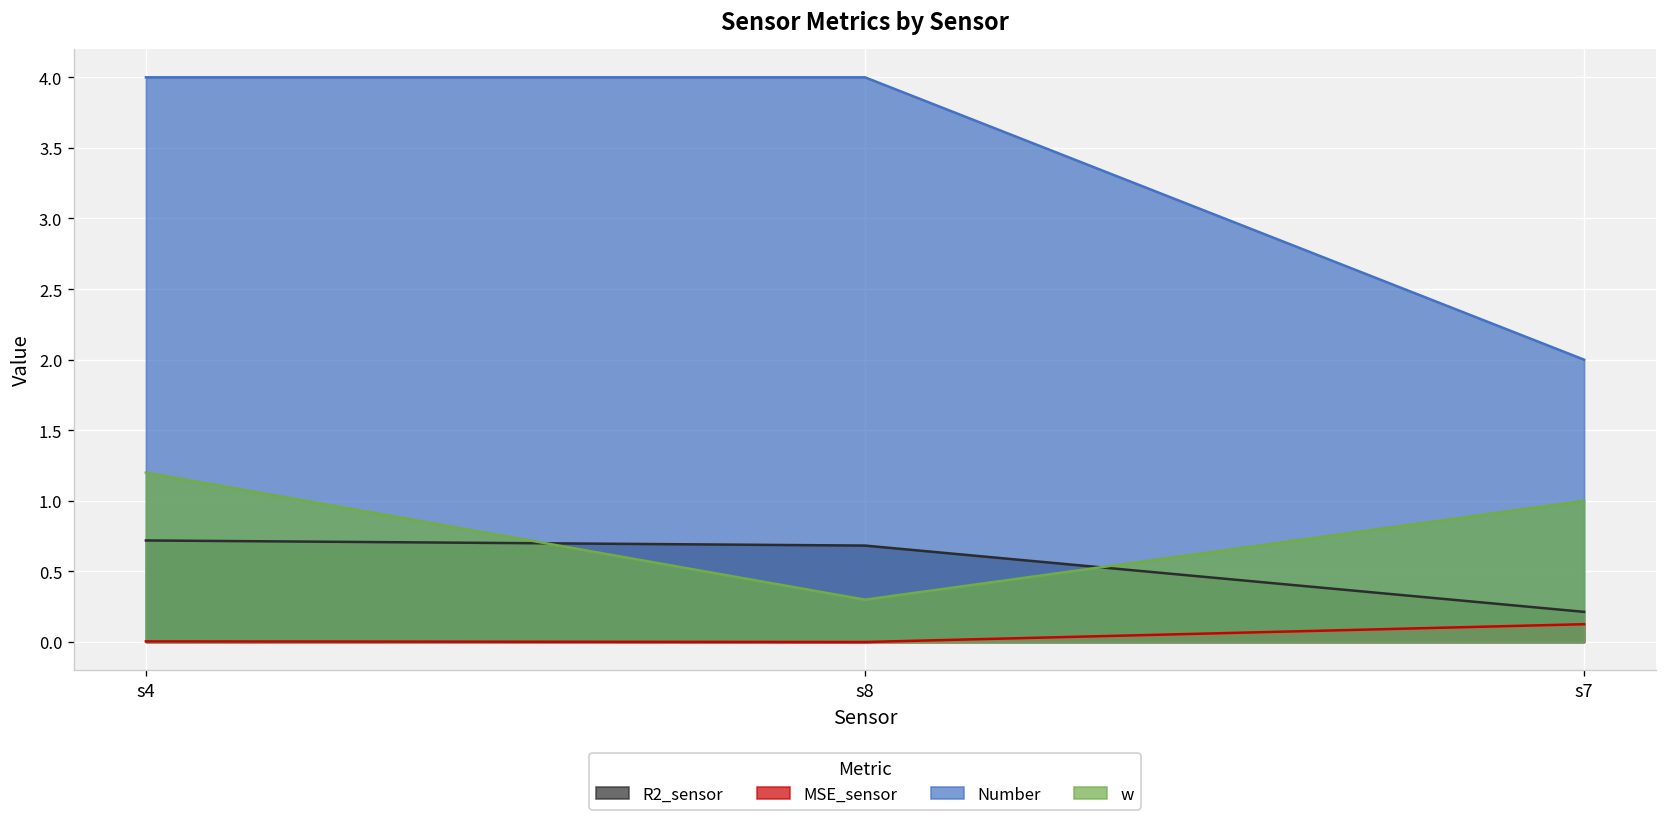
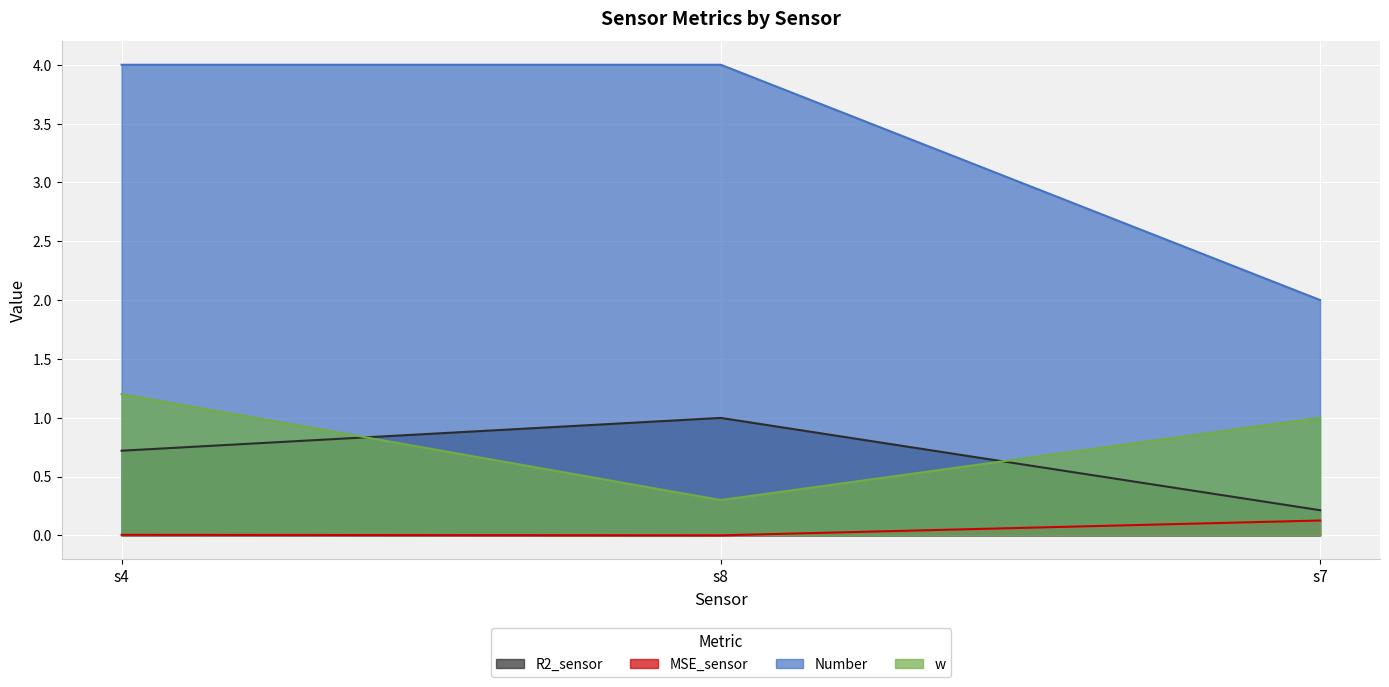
R2_sensor, s8: 0.68 -> 1.00
